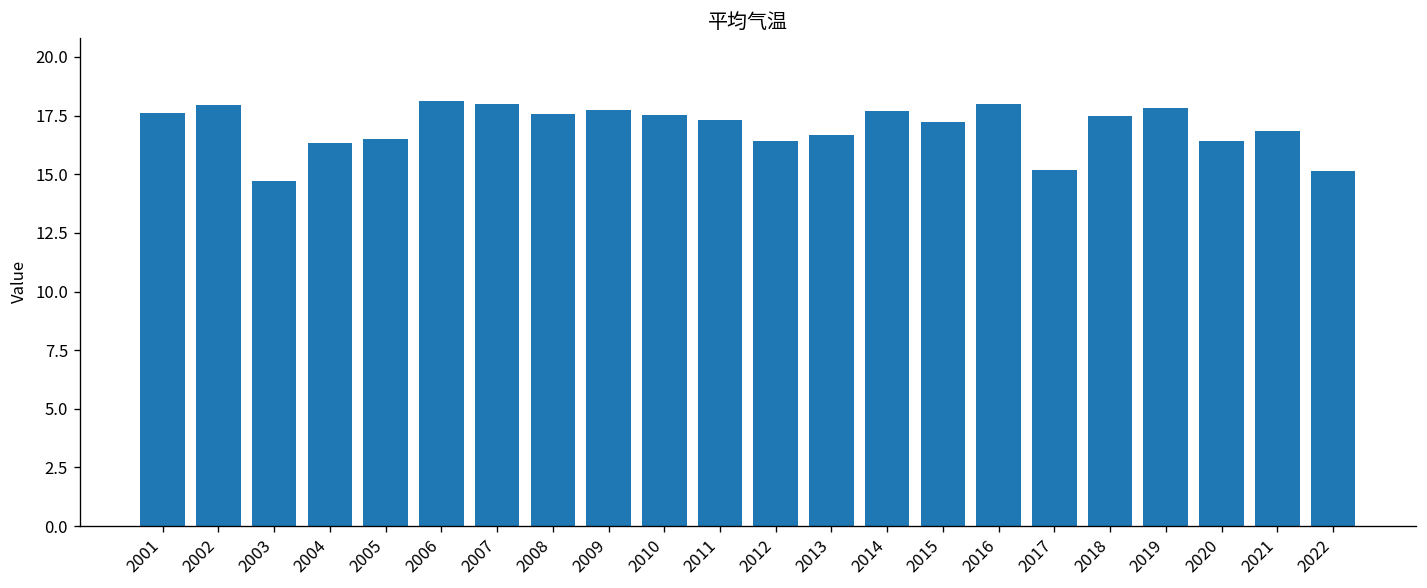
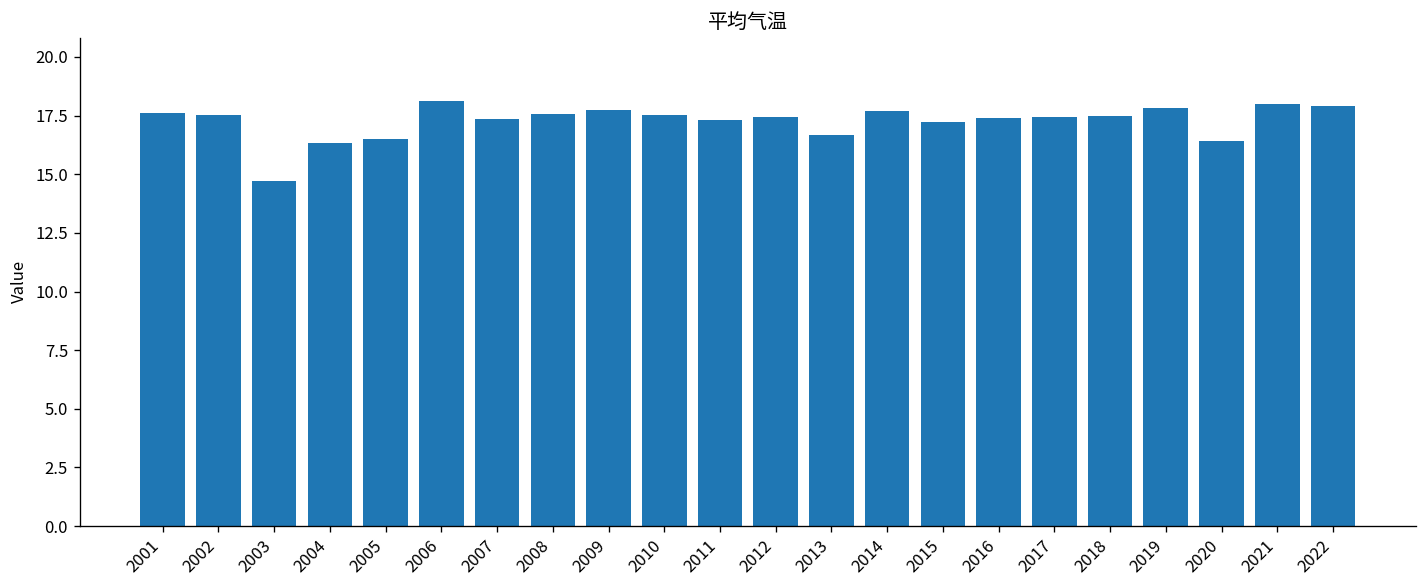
2002: 18.0 -> 17.5
2007: 18.0 -> 17.4
2012: 16.4 -> 17.4
2016: 18.0 -> 17.4
2017: 15.2 -> 17.4
2021: 16.9 -> 18.0
2022: 15.1 -> 17.9
